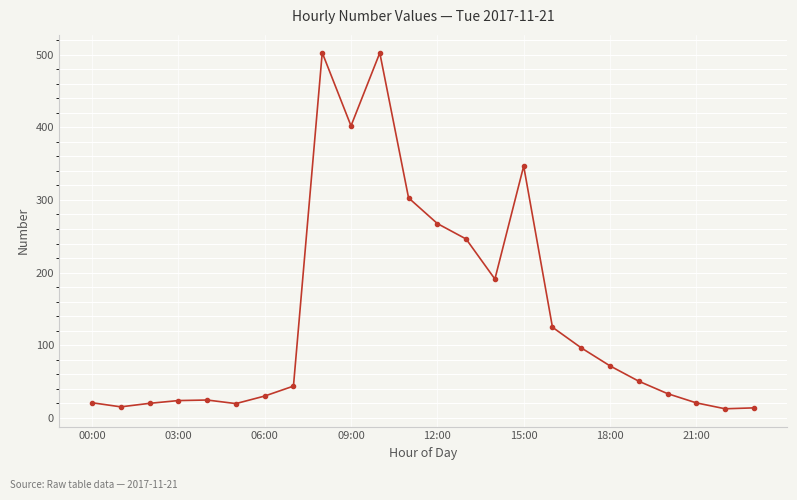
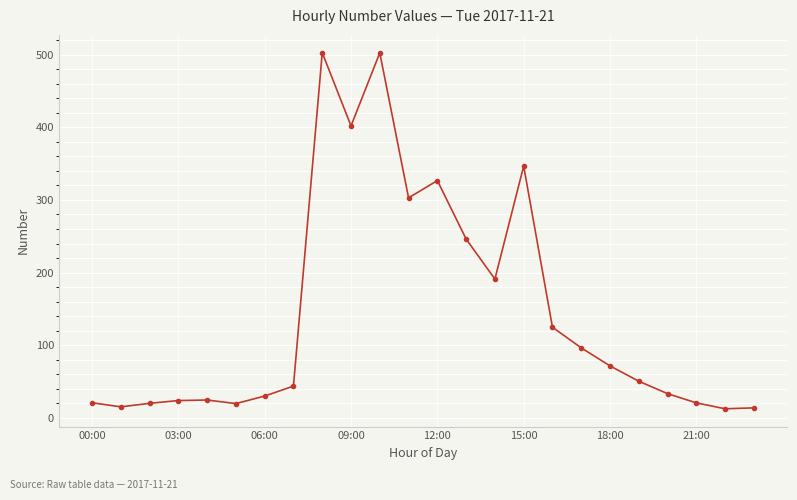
12:00: 270 -> 330
